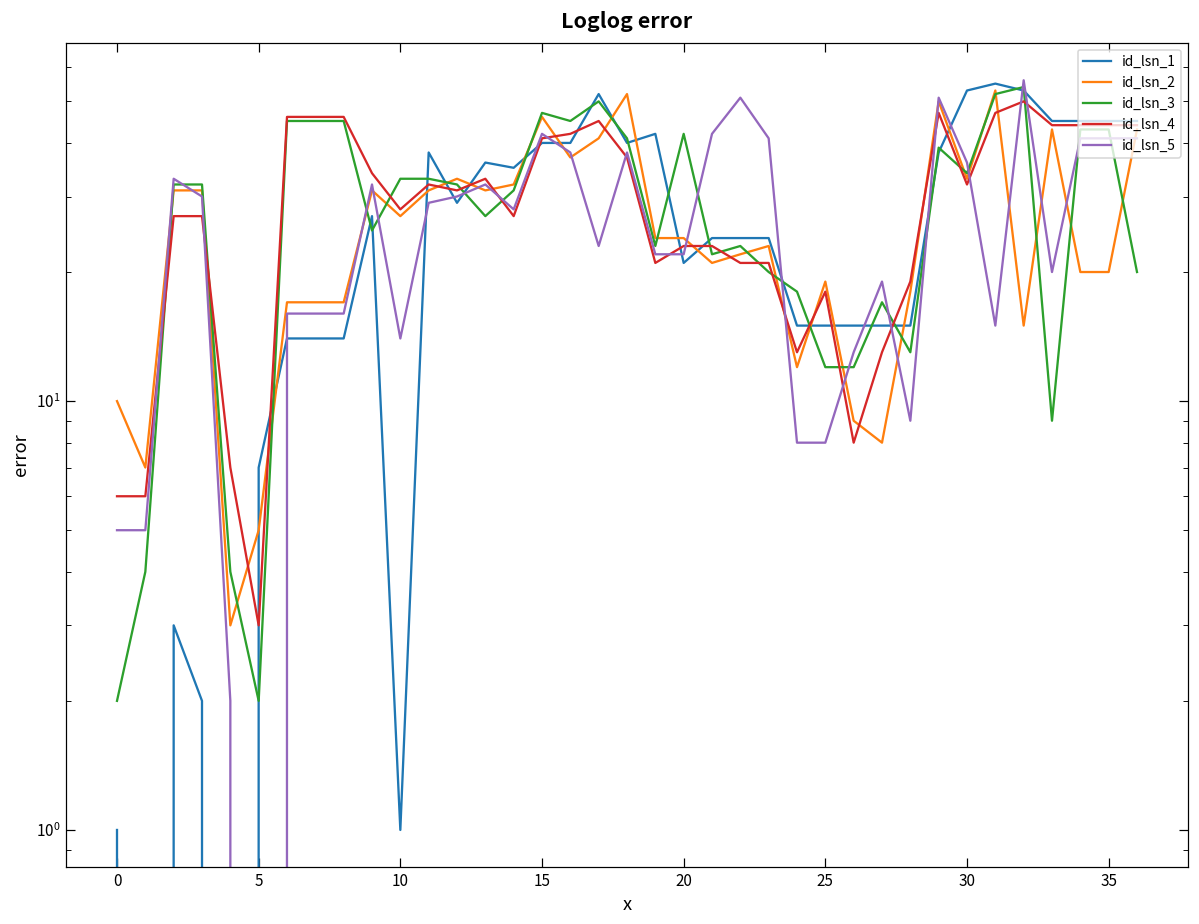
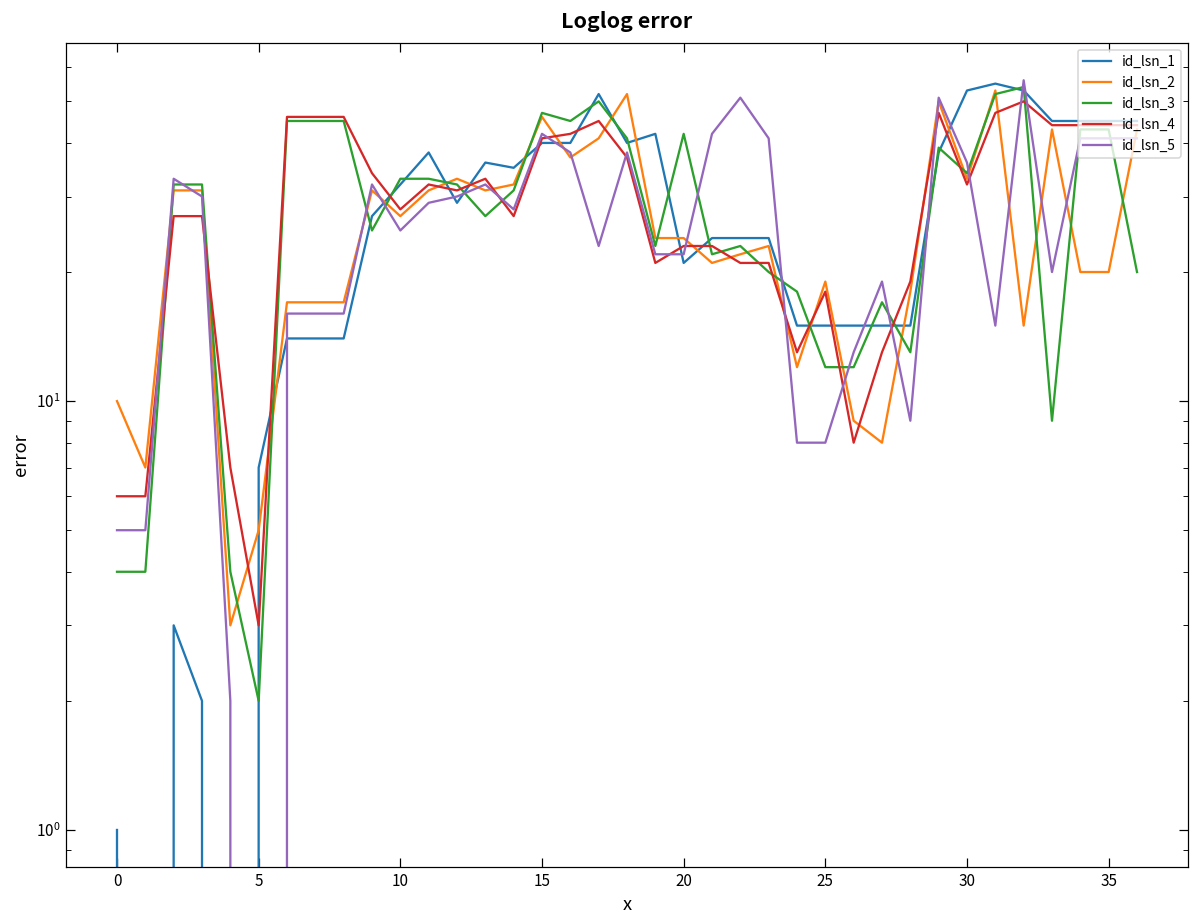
id_lsn_3, 0: 2 -> 4
id_lsn_1, 10: 1 -> 32
id_lsn_5, 10: 14 -> 25
